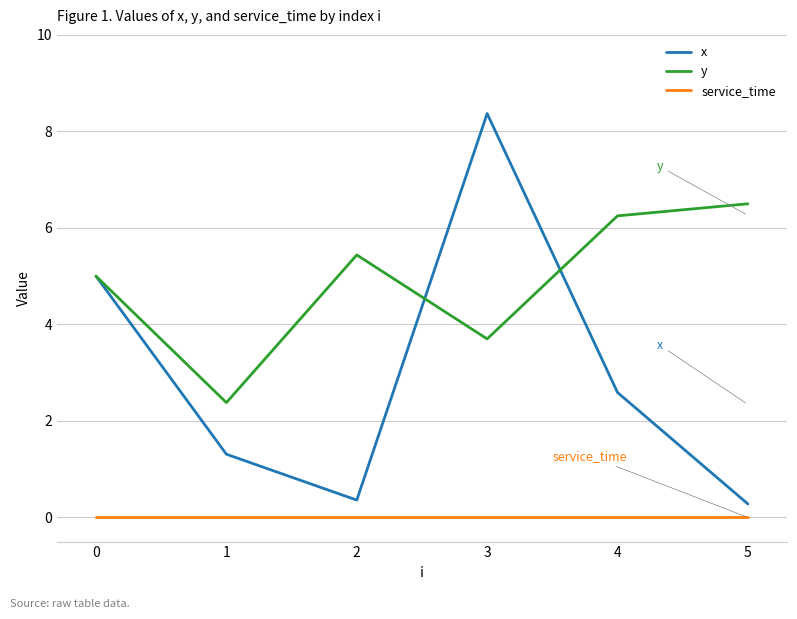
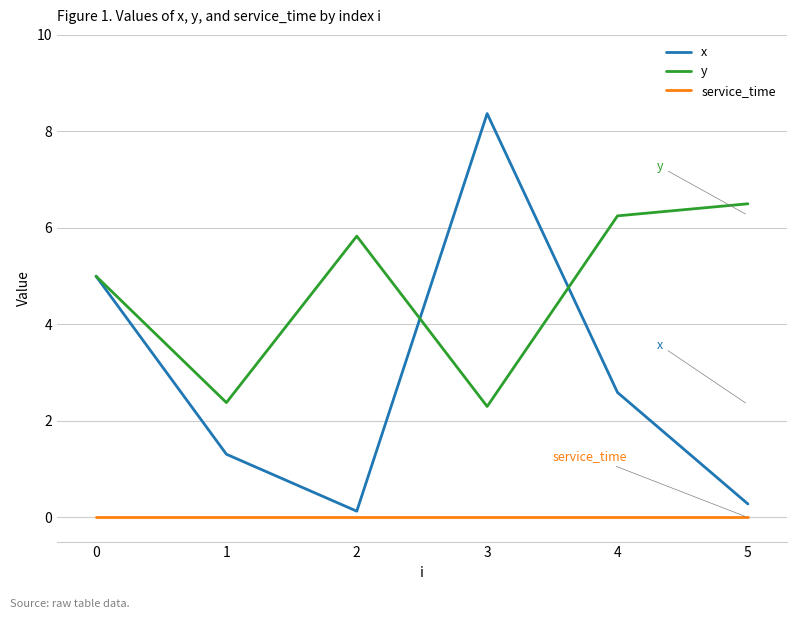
x, 2: 0.4 -> 0.1
y, 2: 5.4 -> 5.8
y, 3: 3.7 -> 2.3
